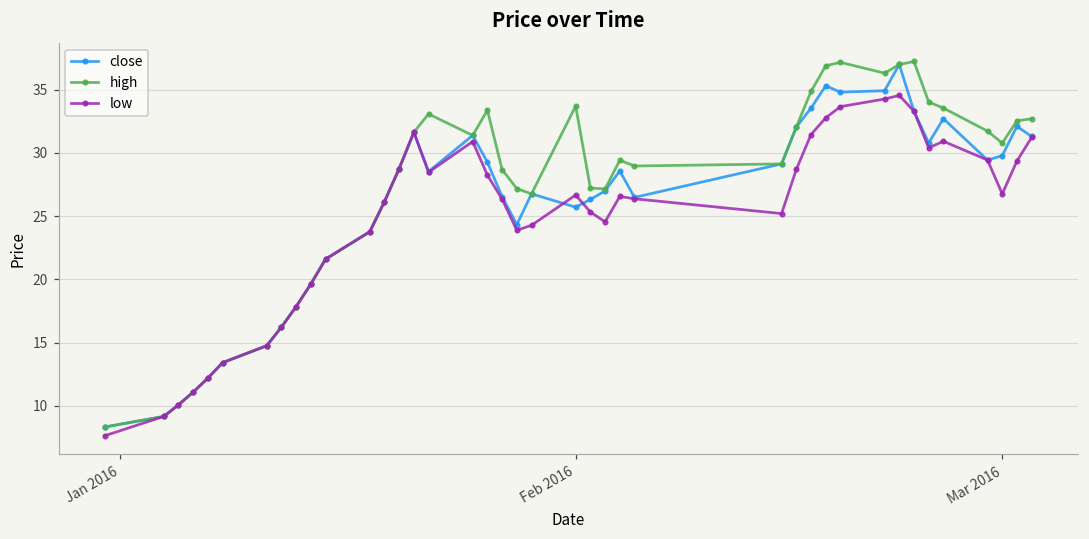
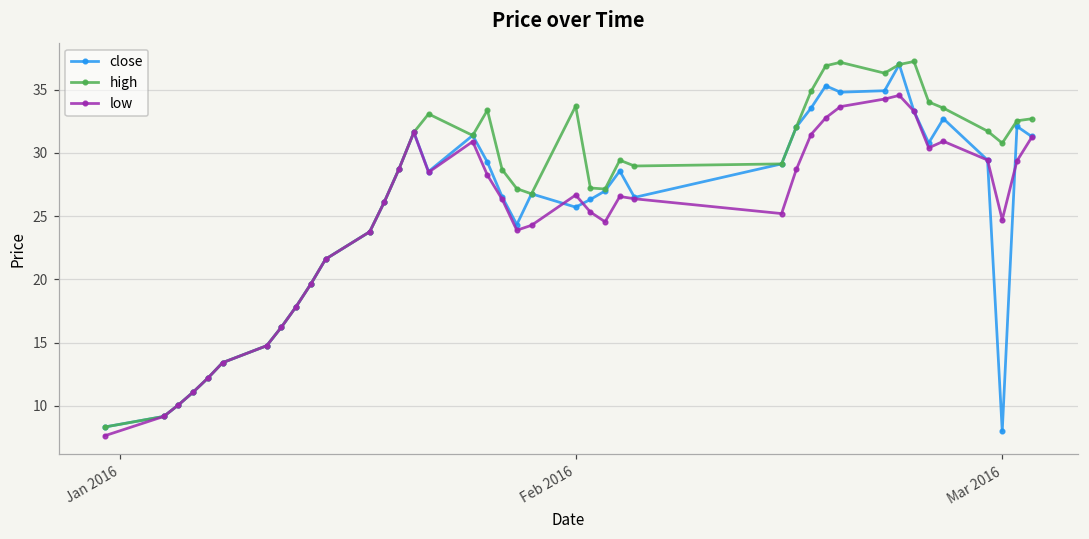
close, Mar 2016: 29.8 -> 8.0
low, Mar 2016: 26.8 -> 24.7
